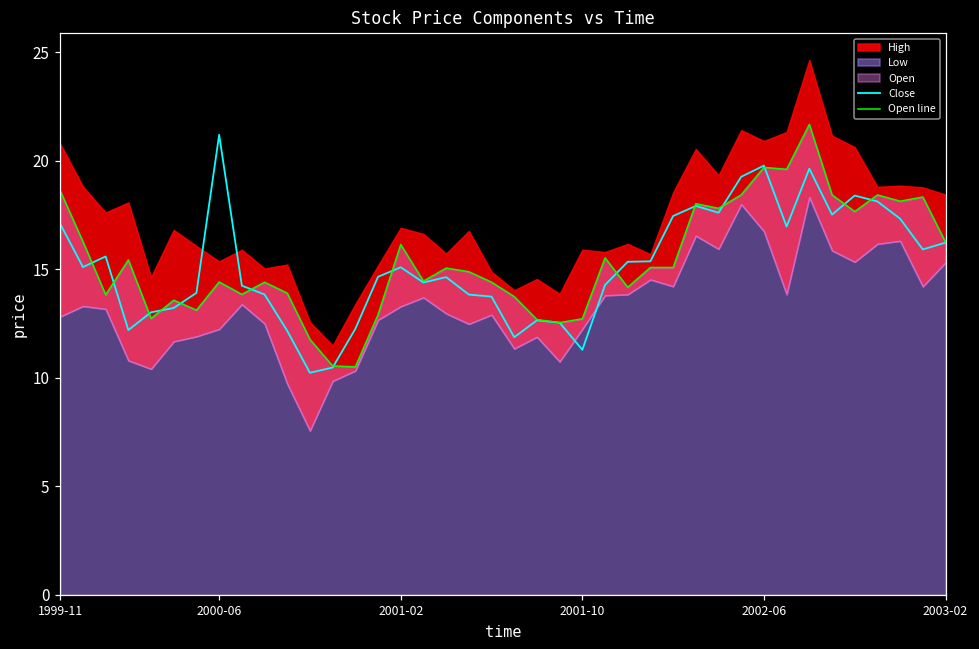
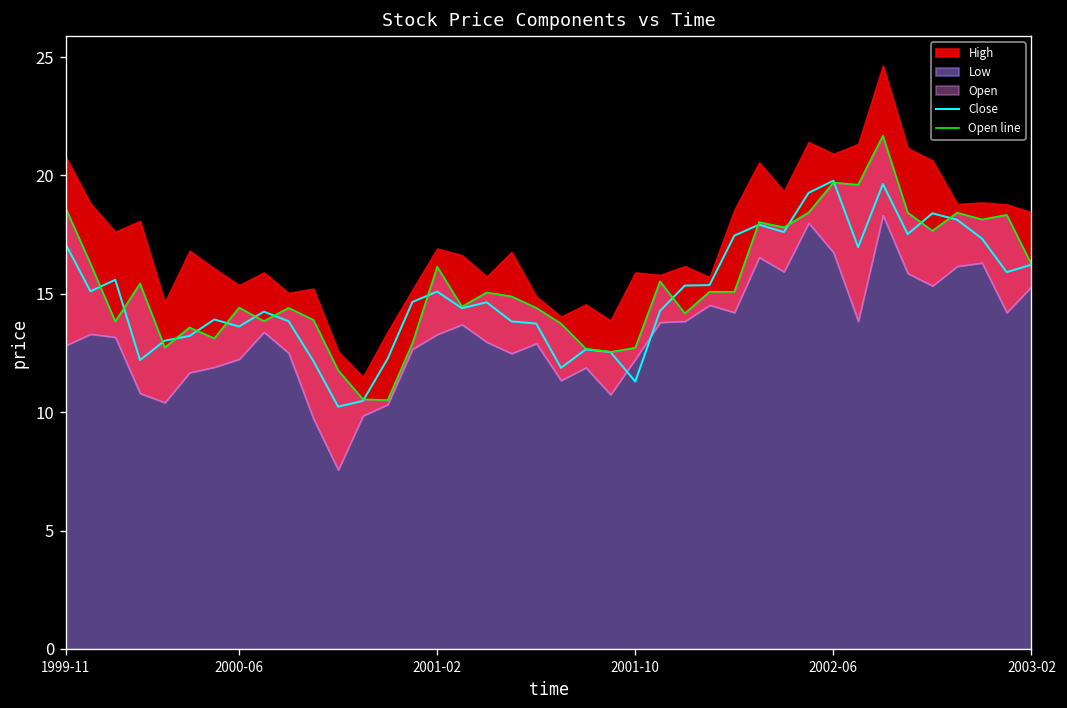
Close, 2000-06: 21.2 -> 13.6
